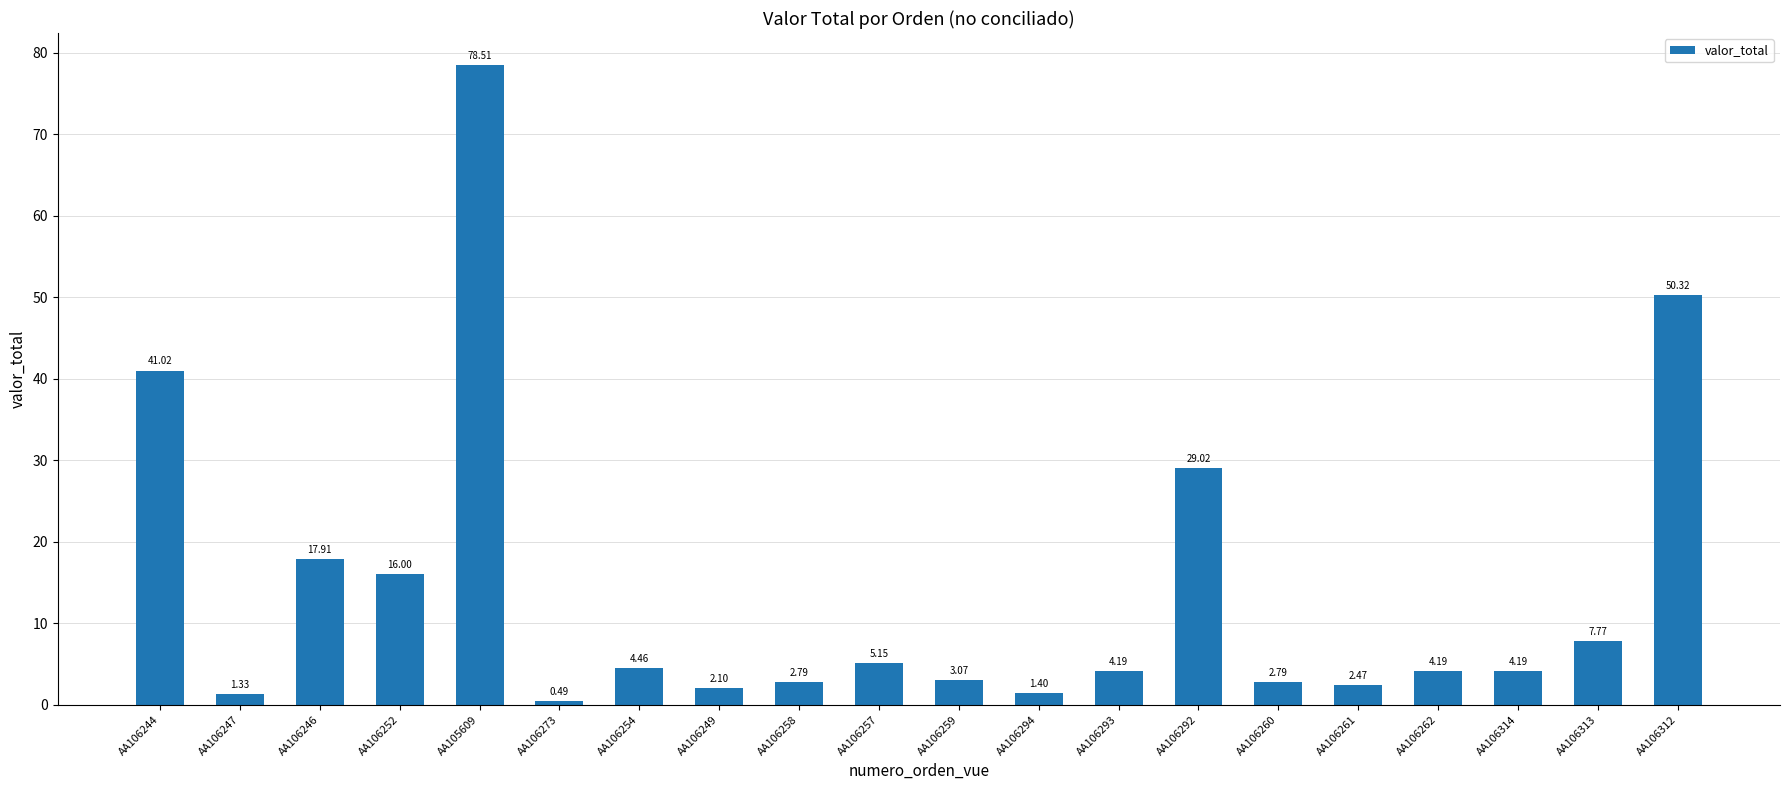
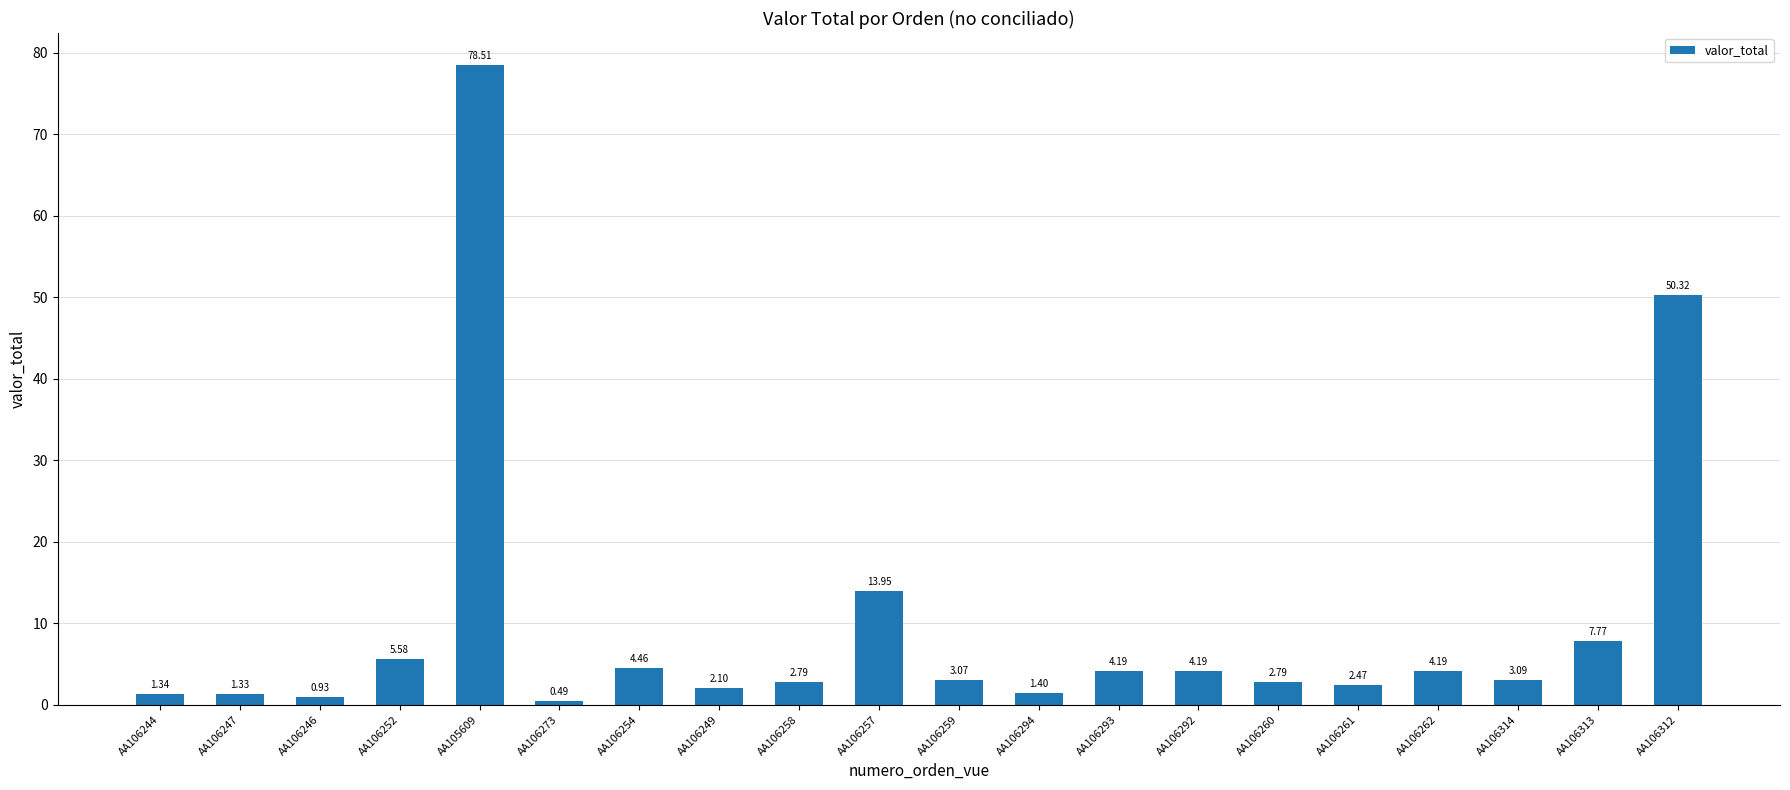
AA106244: 41.02 -> 1.34
AA106246: 17.91 -> 0.93
AA106252: 16.00 -> 5.58
AA106257: 5.15 -> 13.95
AA106292: 29.02 -> 4.19
AA106314: 4.19 -> 3.09
